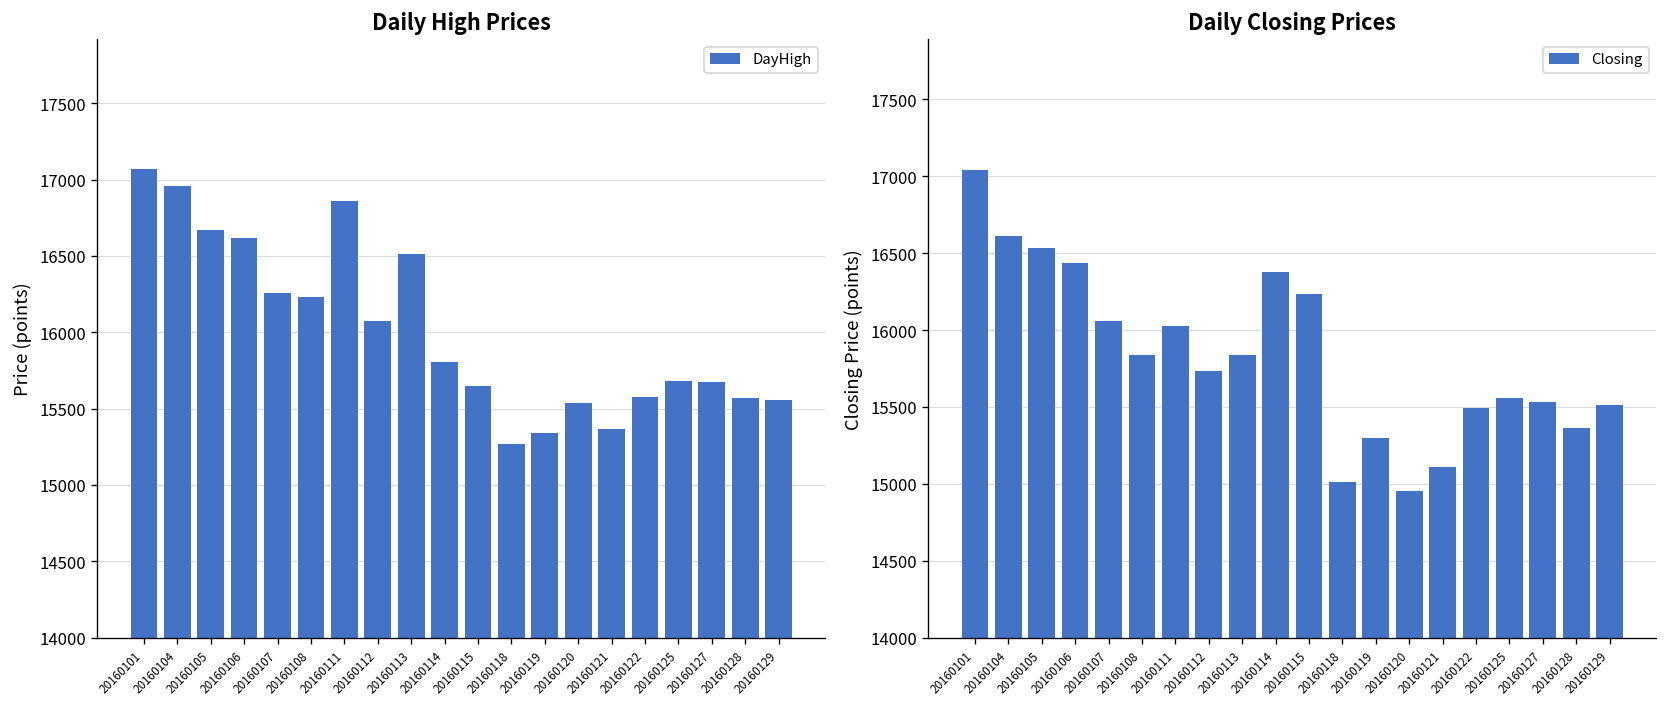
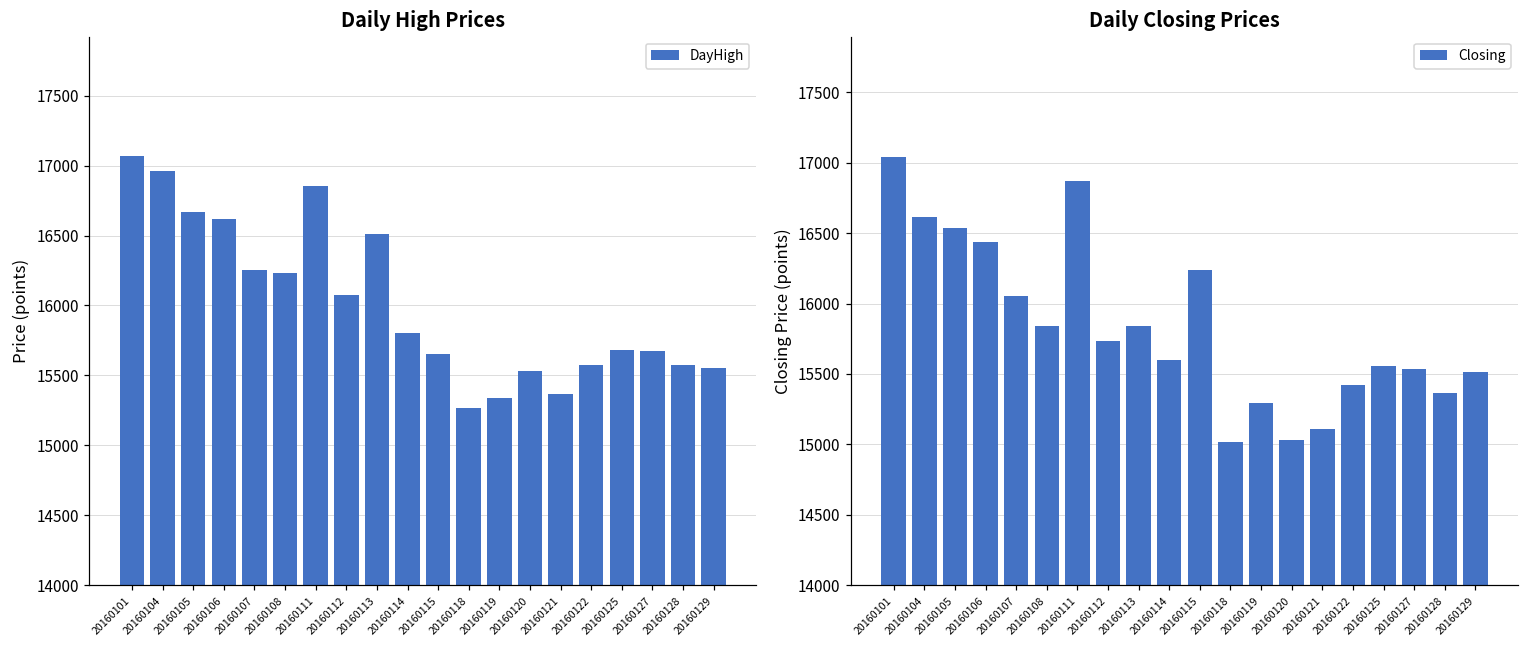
Daily Closing Prices, 20160111: 16030 -> 16870
Daily Closing Prices, 20160114: 16380 -> 15600
Daily Closing Prices, 20160120: 14950 -> 15030
Daily Closing Prices, 20160122: 15500 -> 15420
